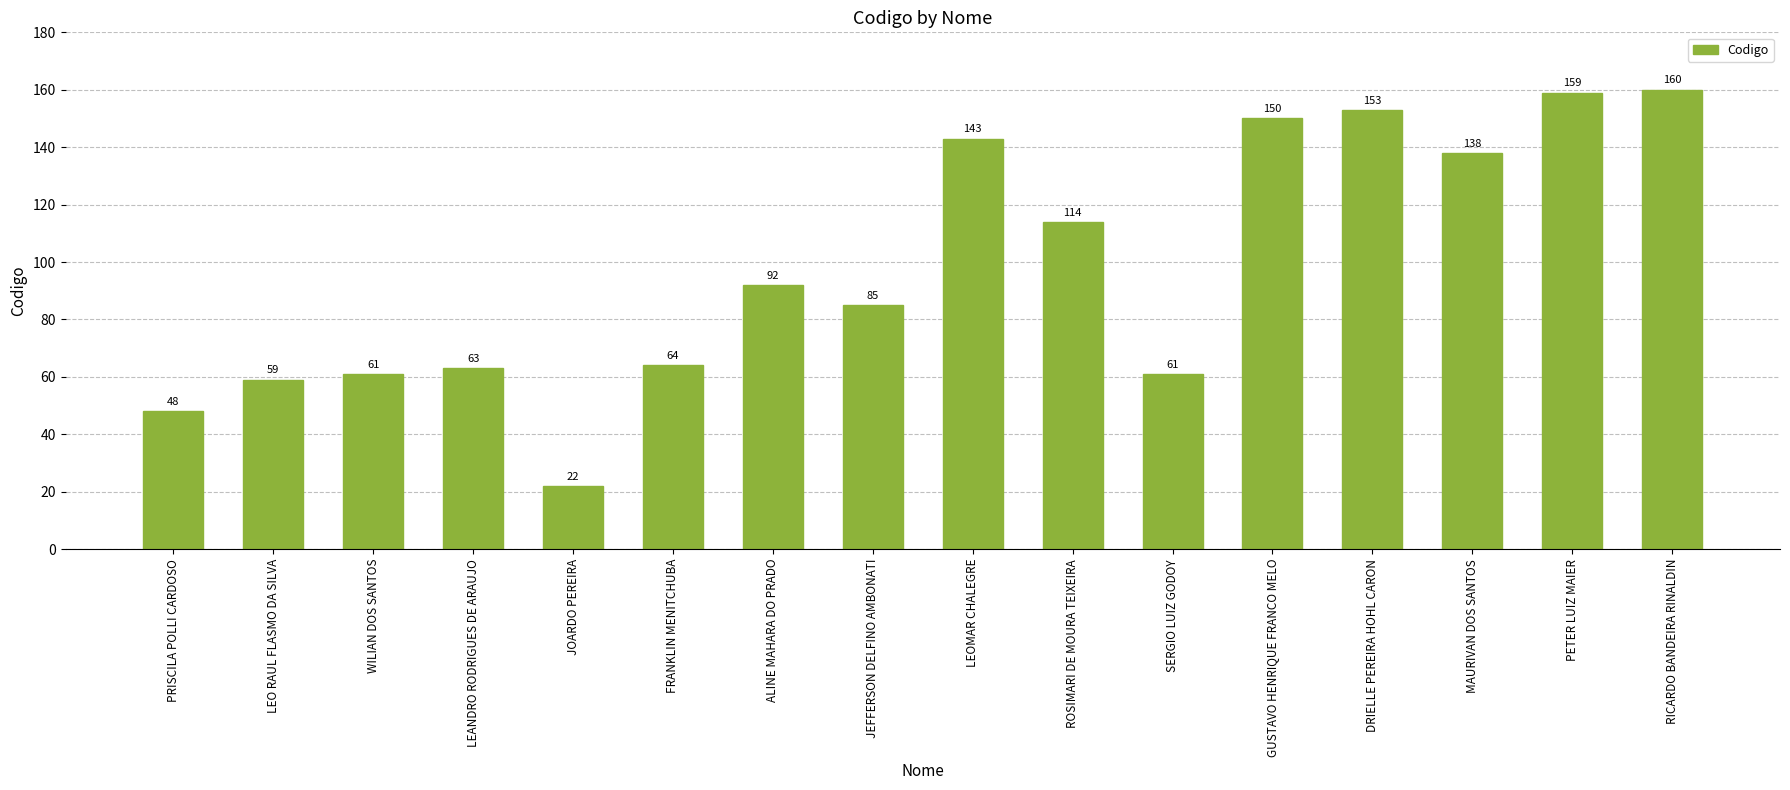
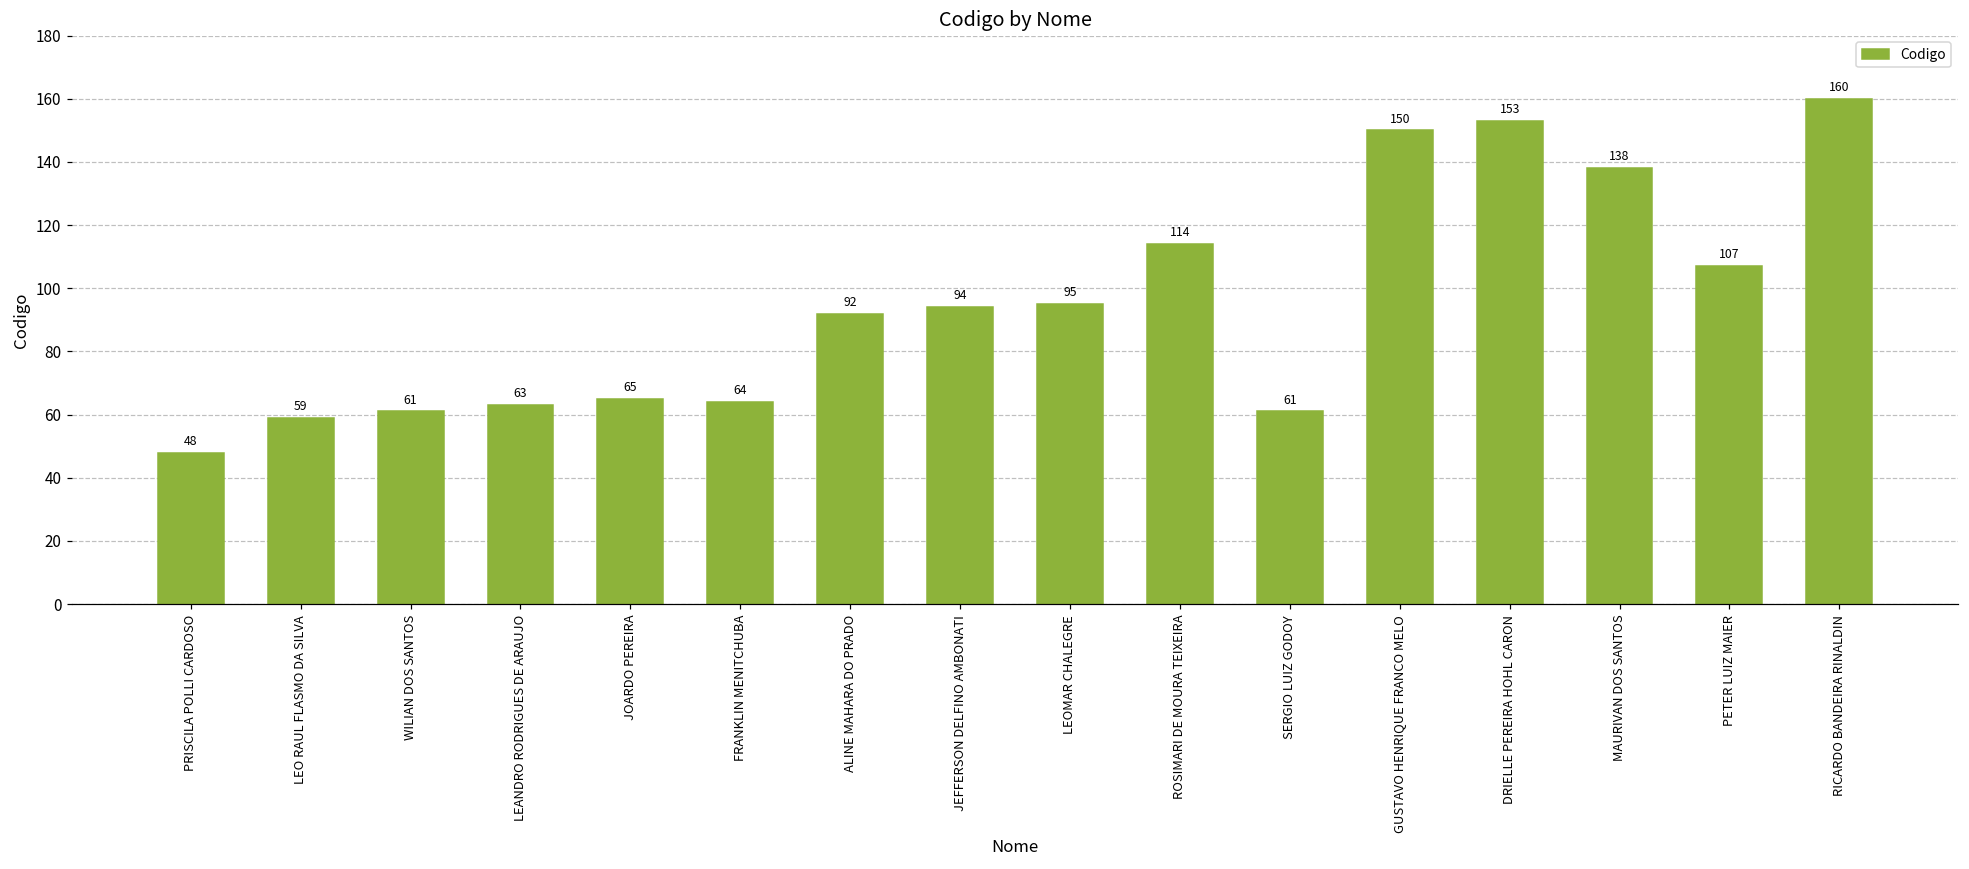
JOARDO PEREIRA: 22 -> 65
JEFFERSON DELFINO AMBONATI: 85 -> 94
LEOMAR CHALEGRE: 143 -> 95
PETER LUIZ MAIER: 159 -> 107
